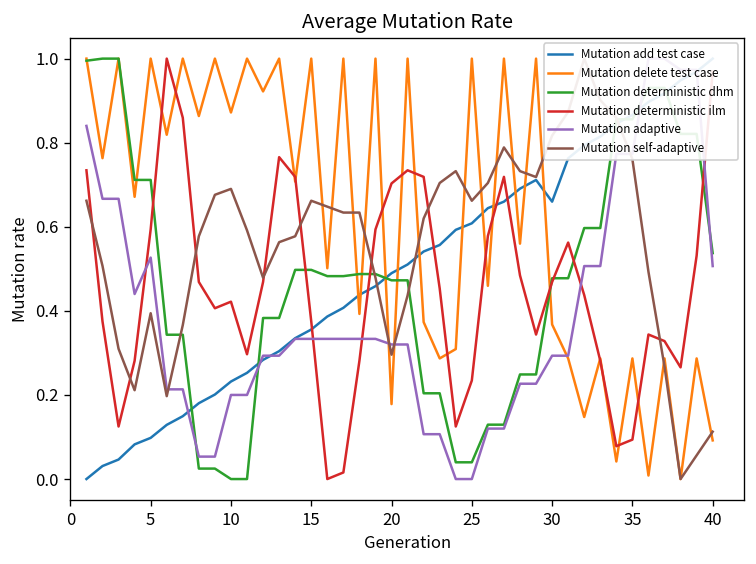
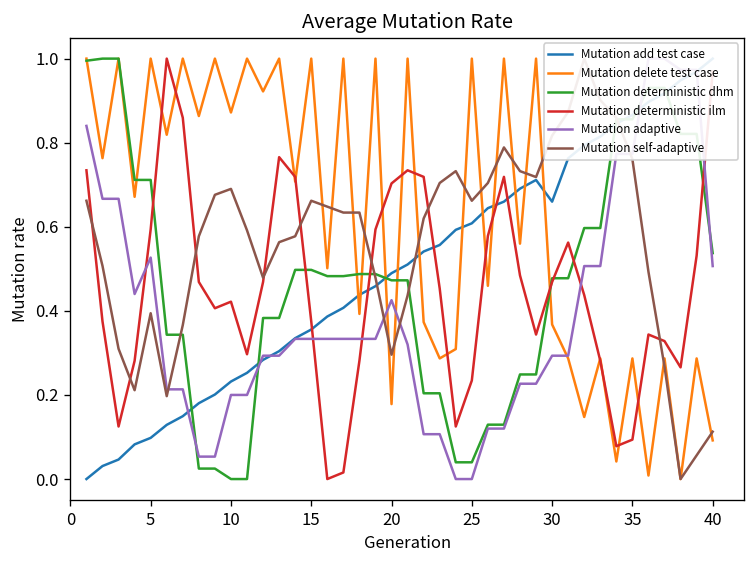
Mutation adaptive, 20: 0.32 -> 0.43
